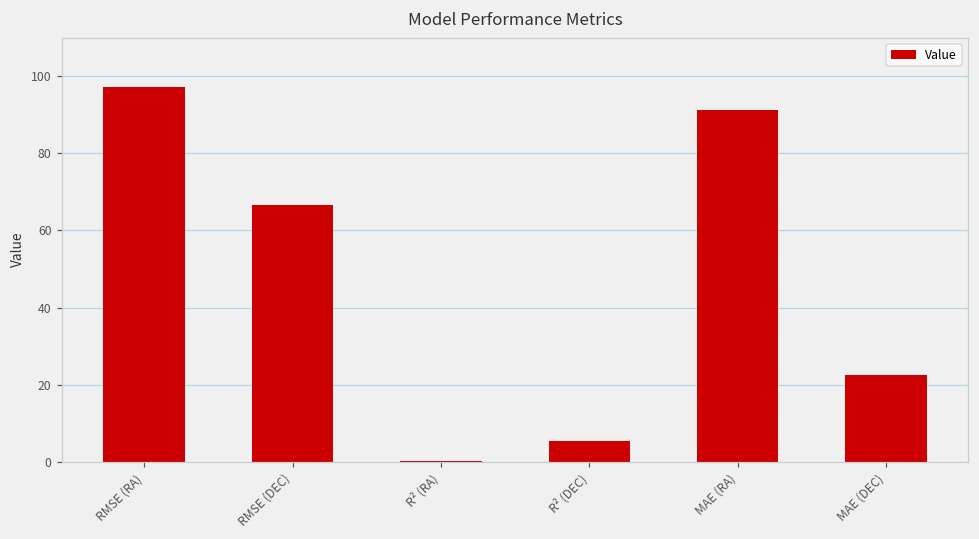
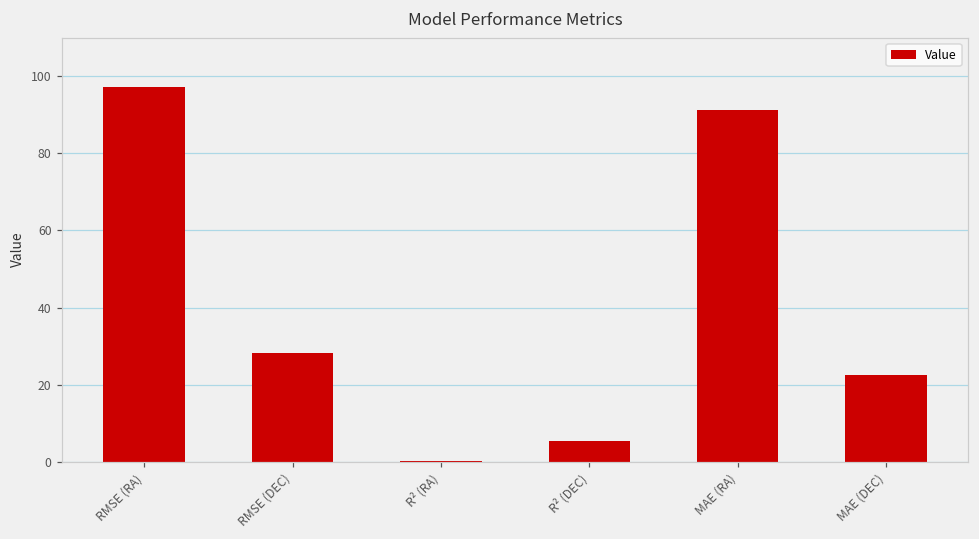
RMSE (DEC): 67 -> 28
